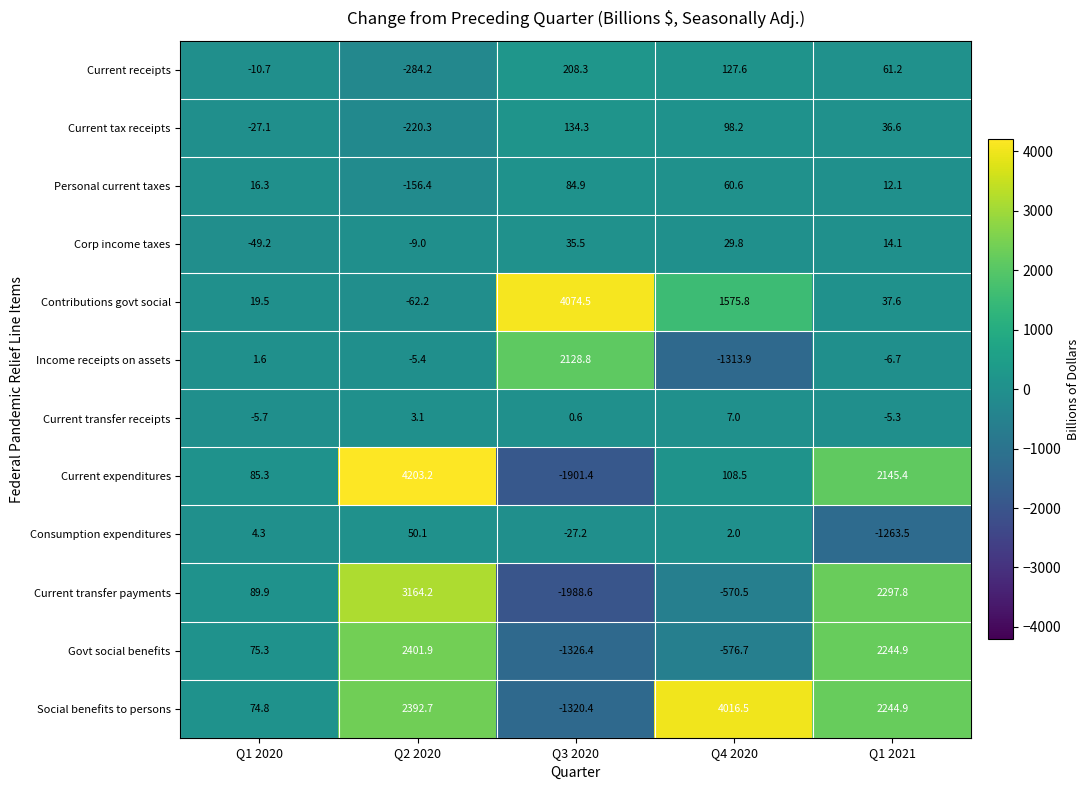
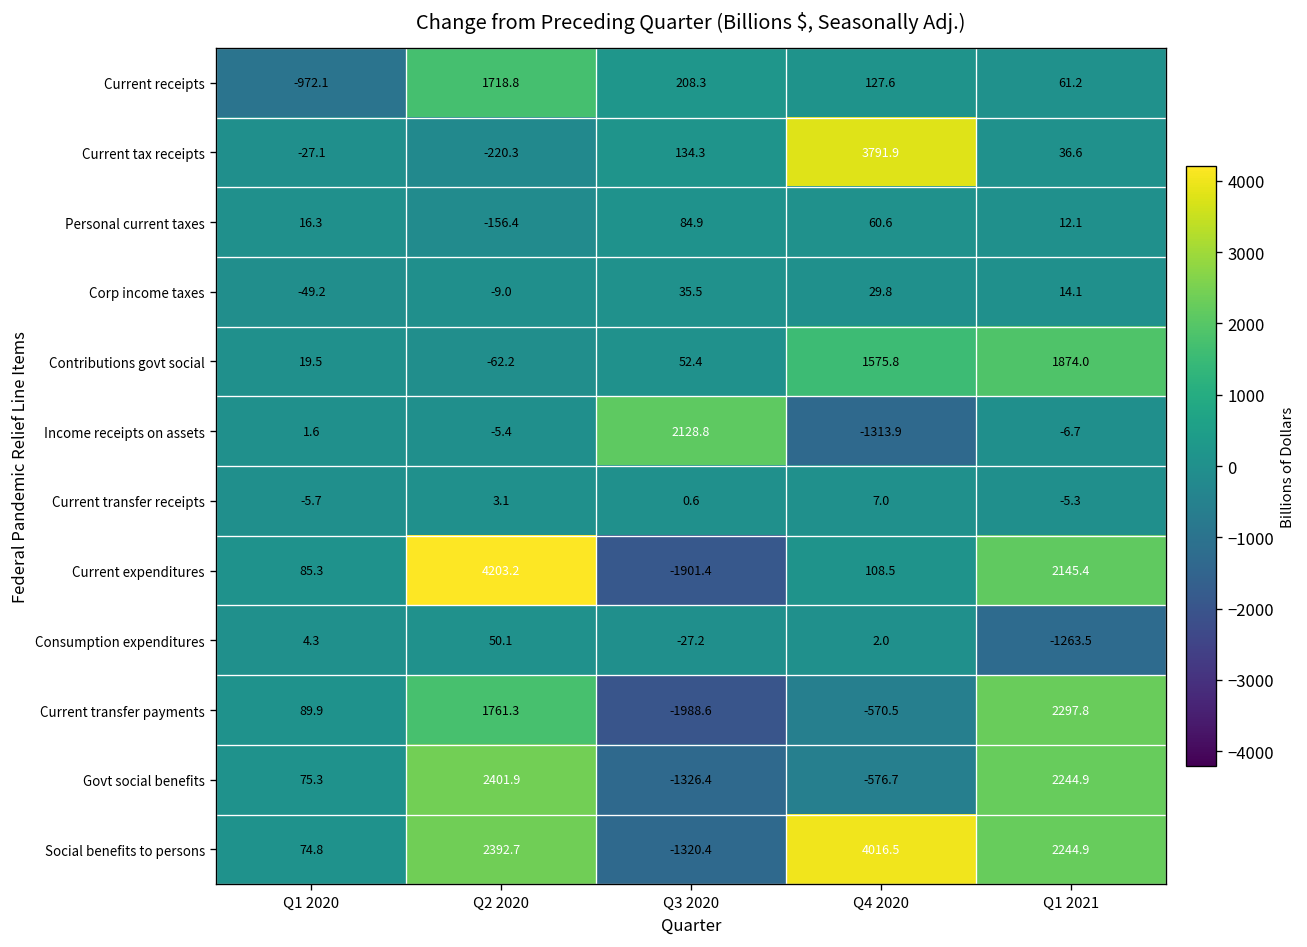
Current receipts, Q1 2020: -10.7 -> -972.1
Current receipts, Q2 2020: -284.2 -> 1718.8
Current tax receipts, Q4 2020: 98.2 -> 3791.9
Contributions govt social, Q3 2020: 4074.5 -> 52.4
Contributions govt social, Q1 2021: 37.6 -> 1874.0
Current transfer payments, Q2 2020: 3164.2 -> 1761.3
